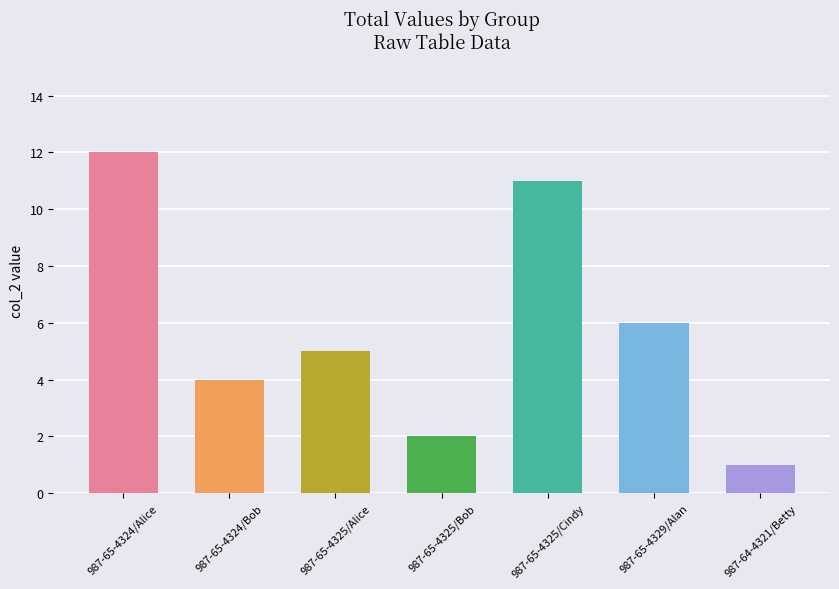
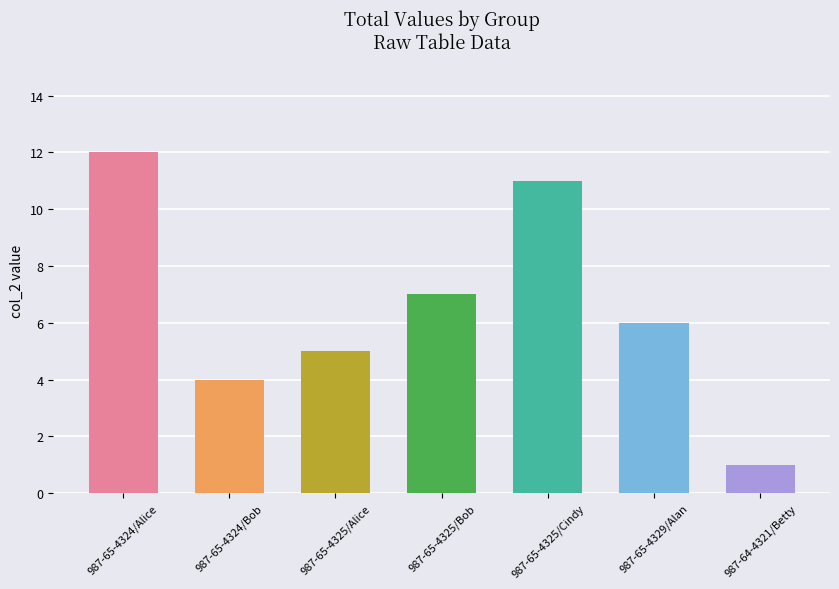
987-65-4325/Bob: 2 -> 7
